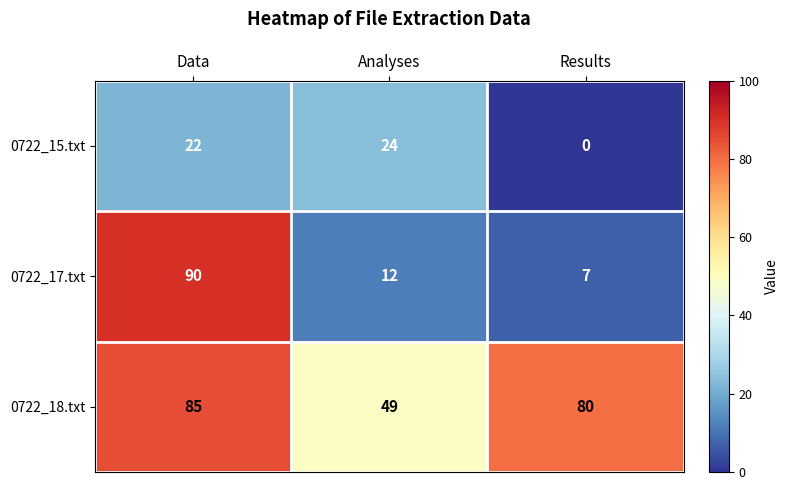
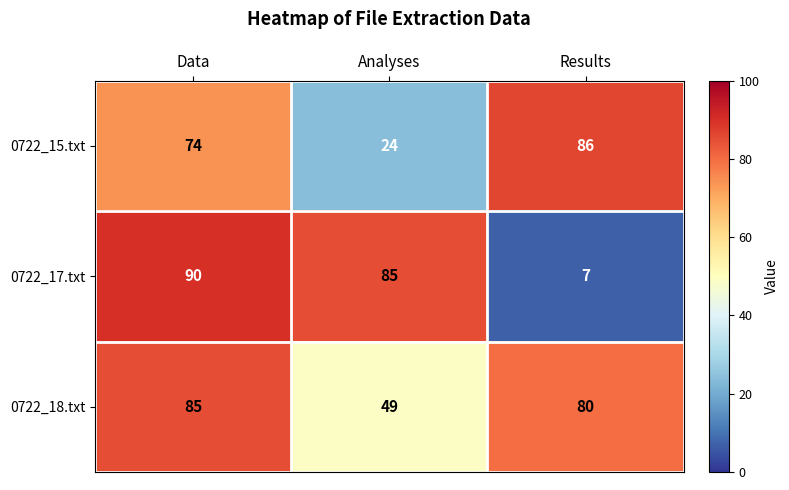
0722_15.txt, Data: 22 -> 74
0722_15.txt, Results: 0 -> 86
0722_17.txt, Analyses: 12 -> 85
